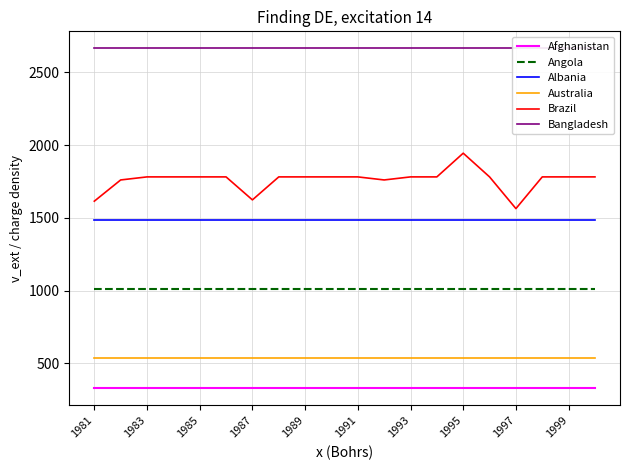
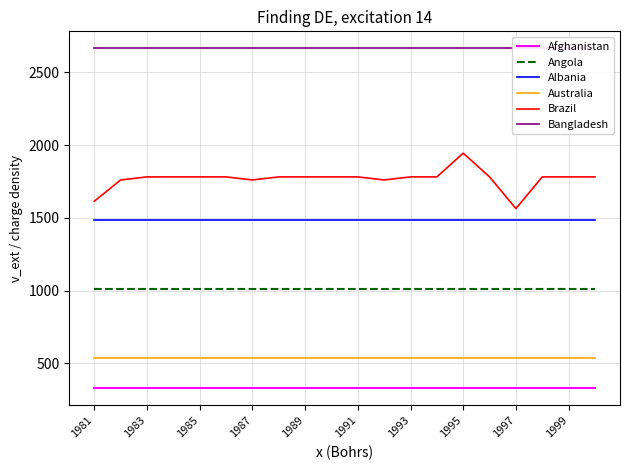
Brazil, 1987: 1620 -> 1760
